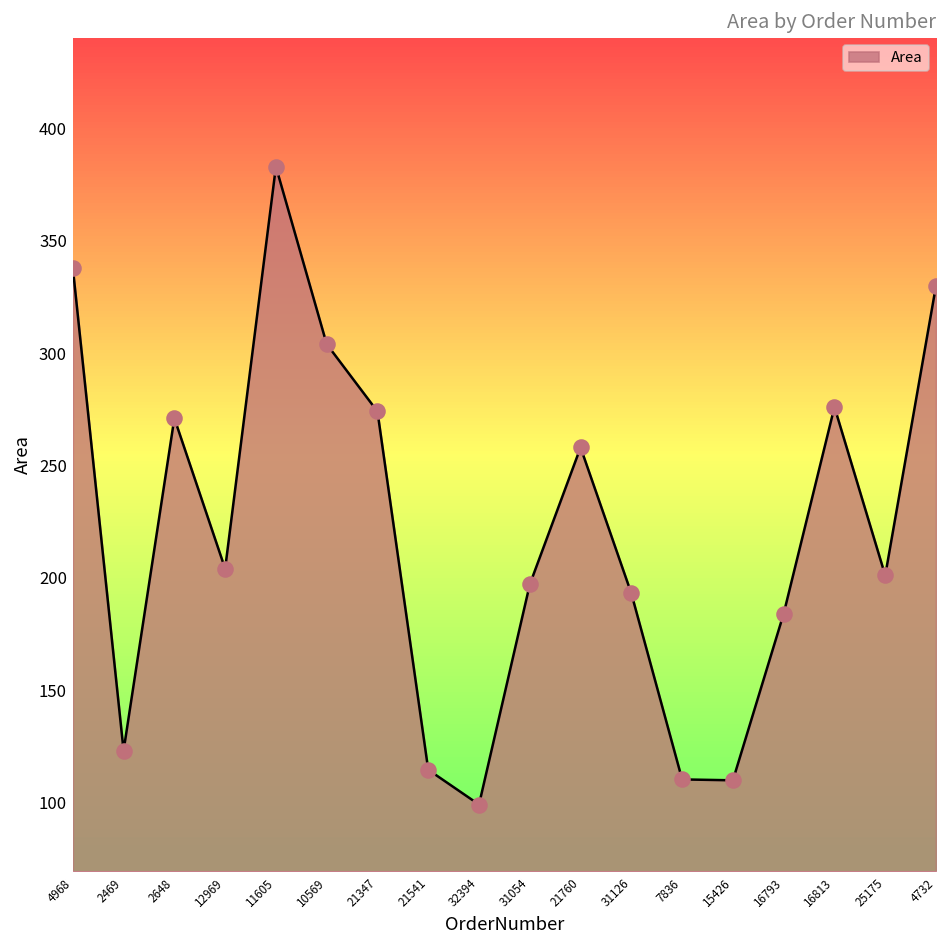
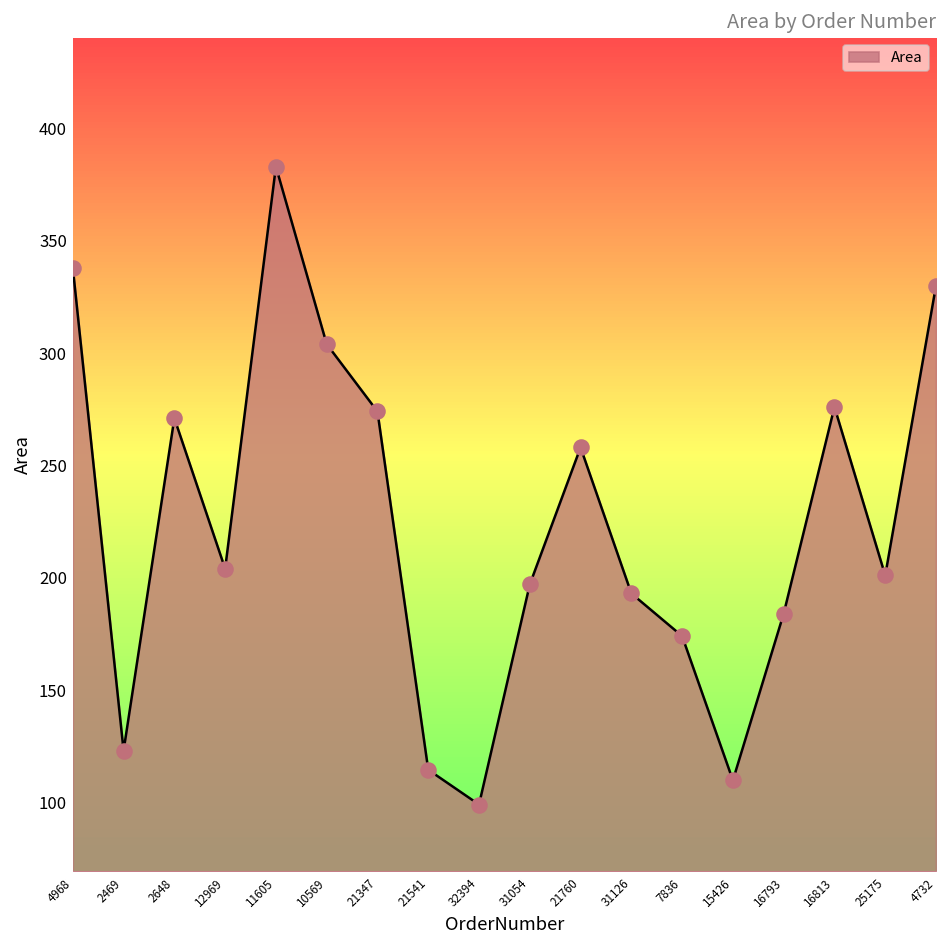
7836: 110 -> 174
